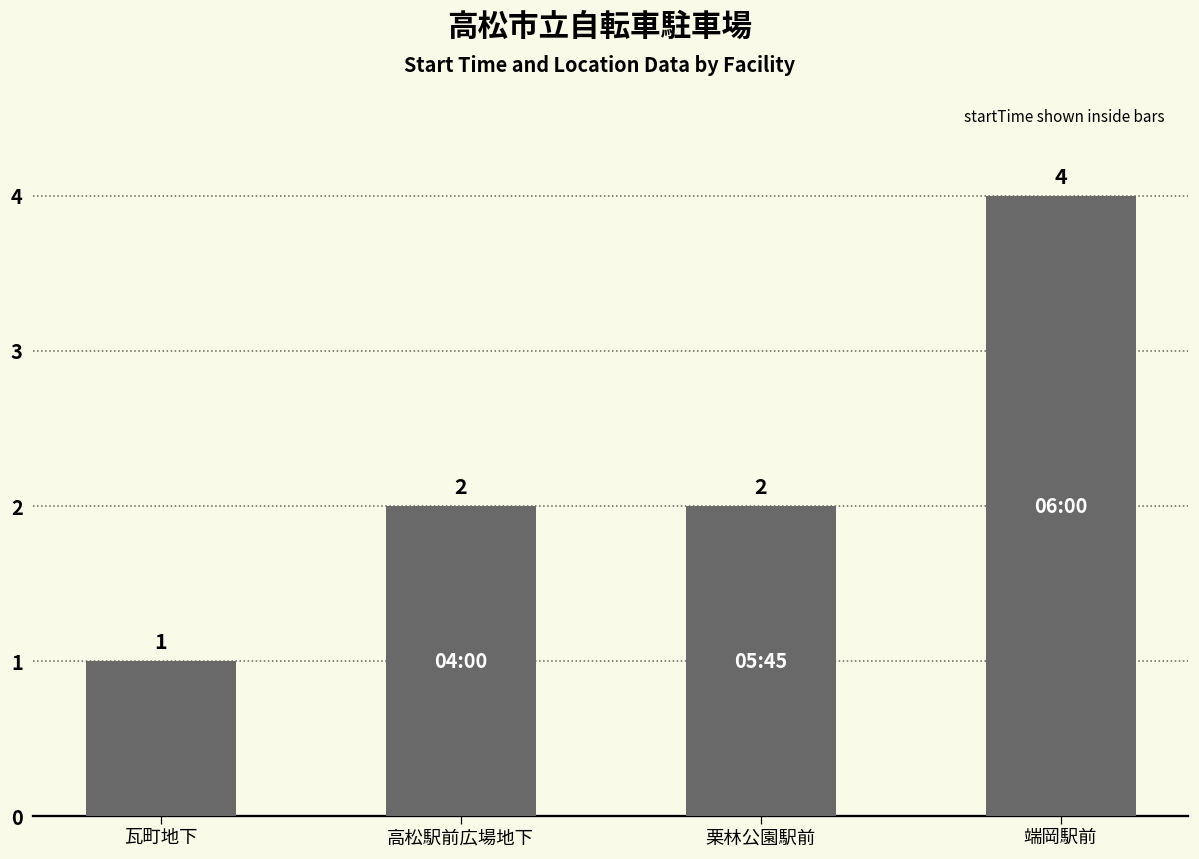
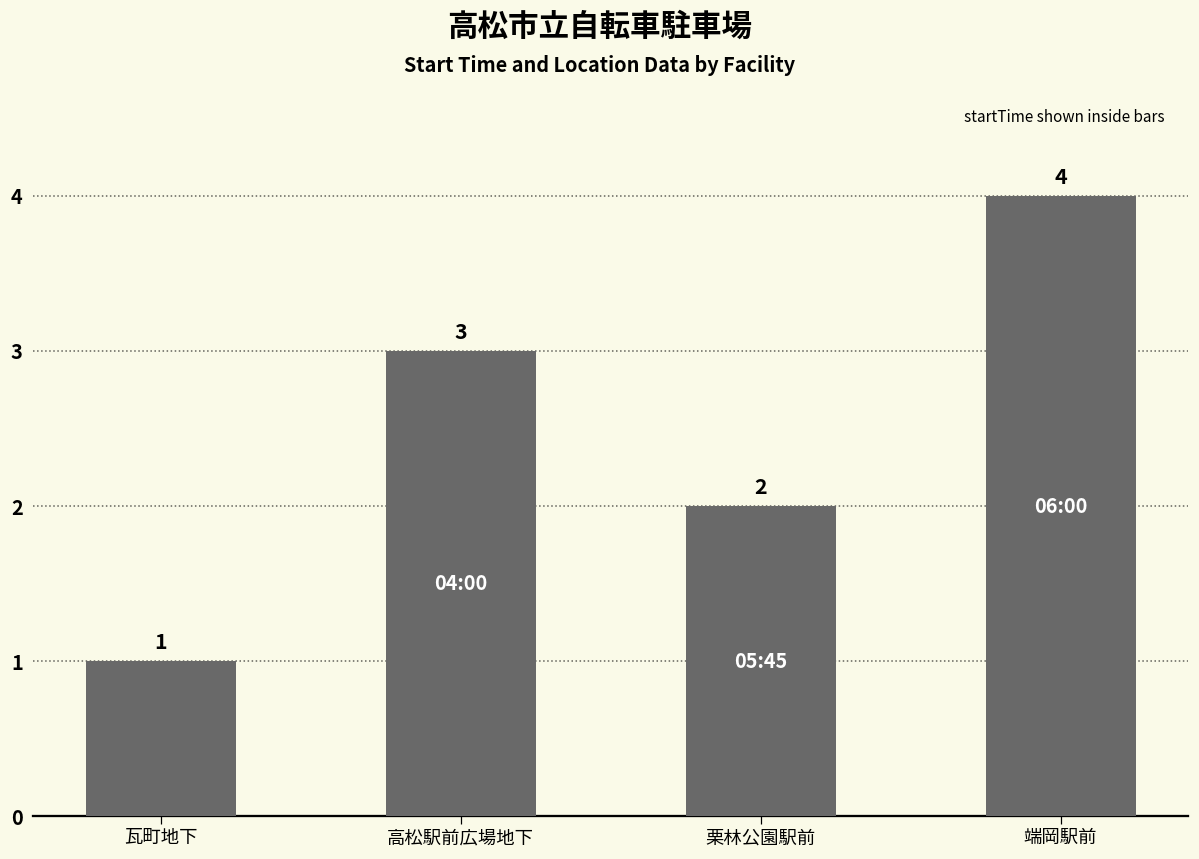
高松駅前広場地下: 2 -> 3
